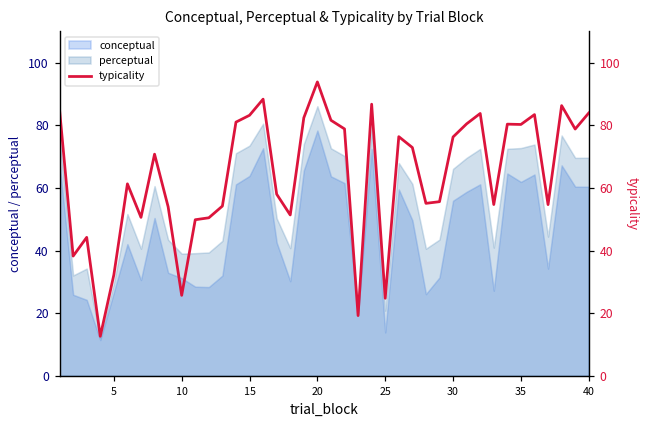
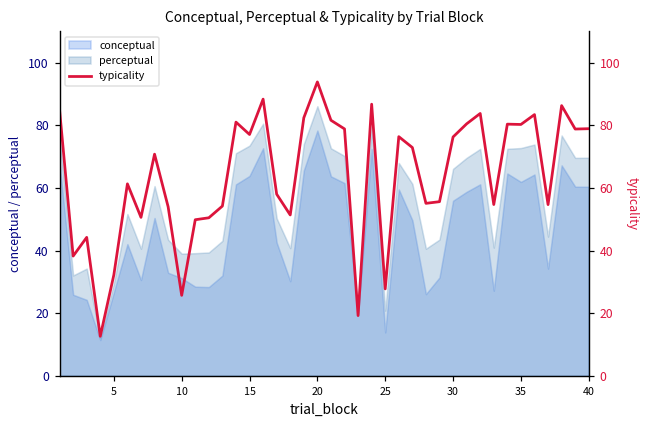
typicality, 15: 83 -> 77
typicality, 25: 25 -> 28
typicality, 40: 84 -> 79
